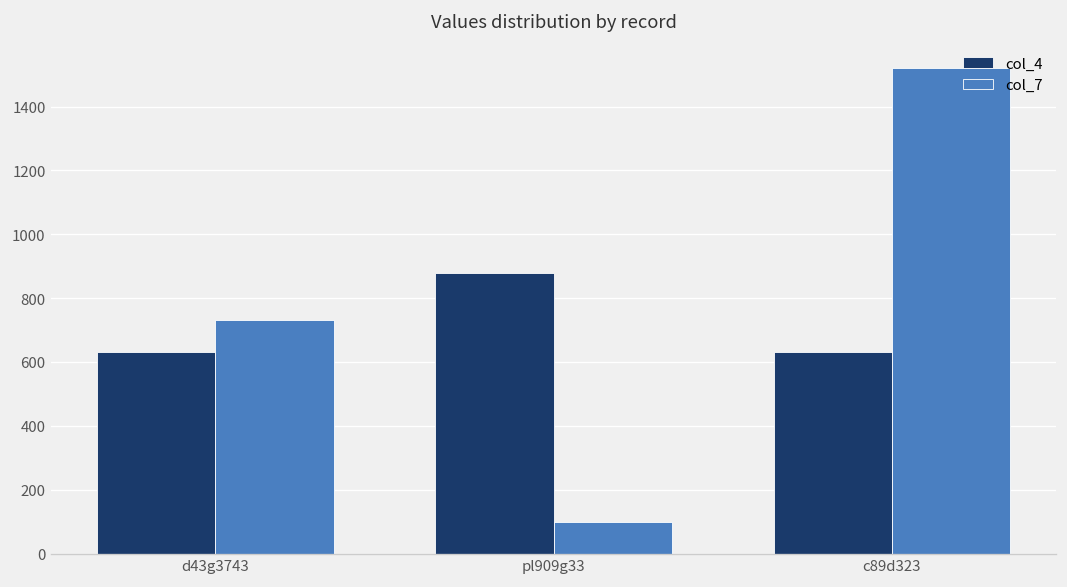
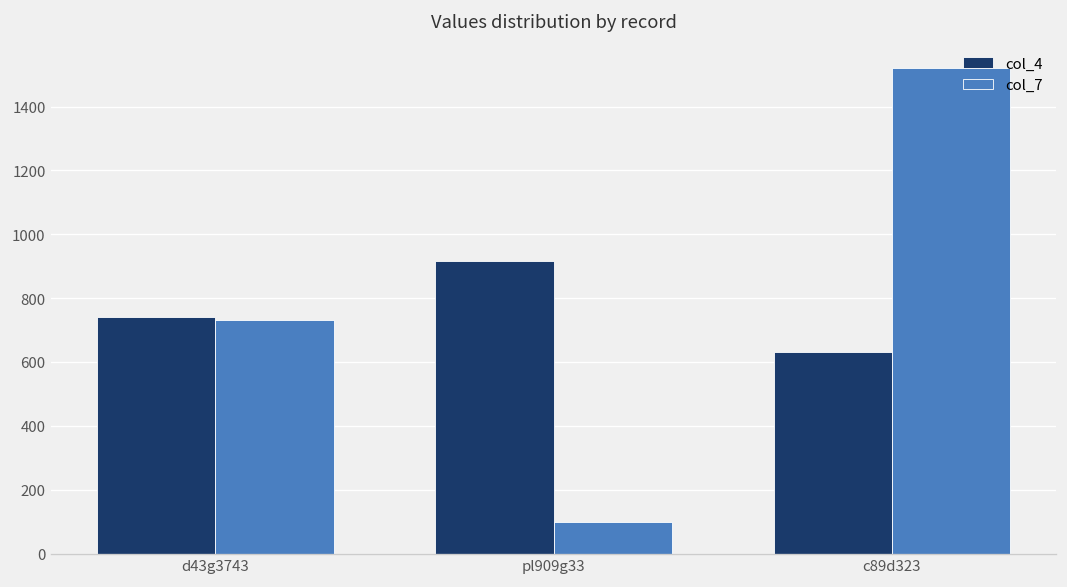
col_4, d43g3743: 630 -> 740
col_4, pl909g33: 880 -> 920
